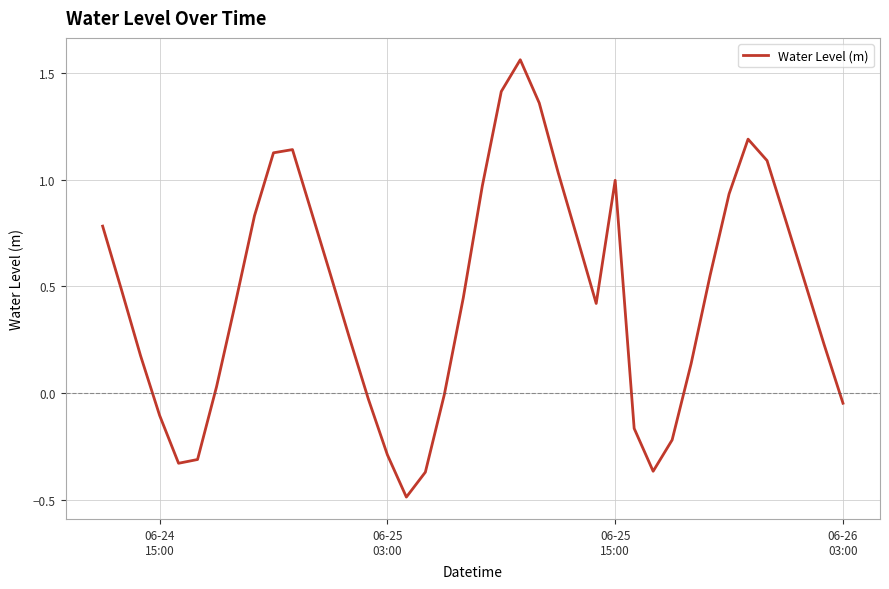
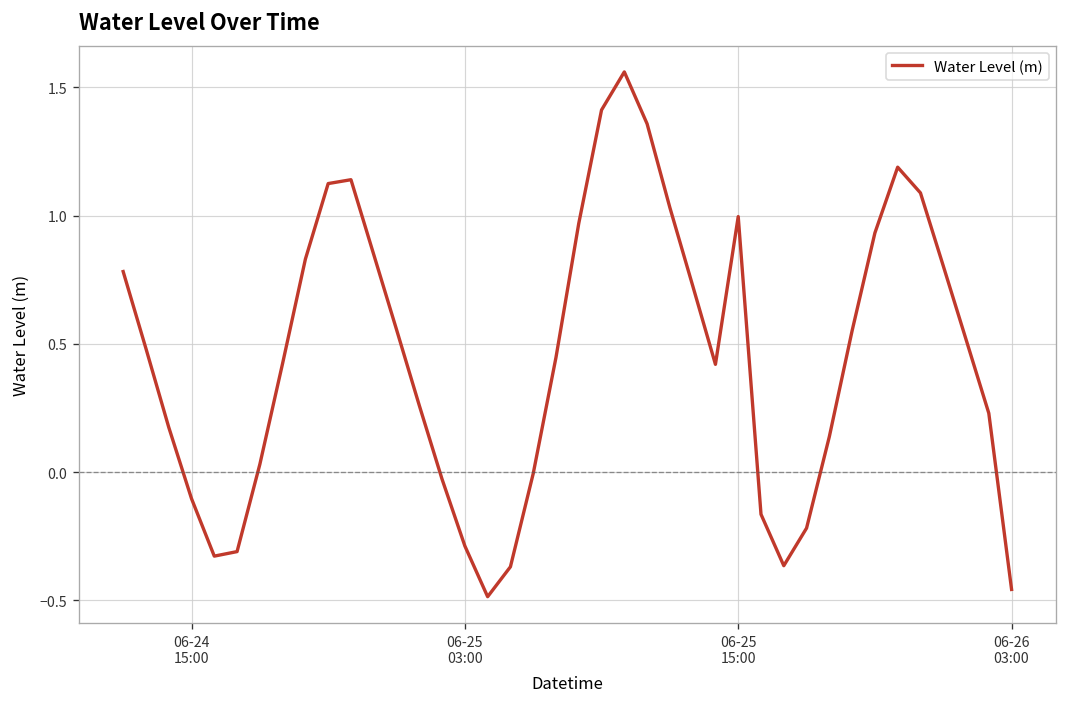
06-26 03:00: -0.05 -> -0.46
